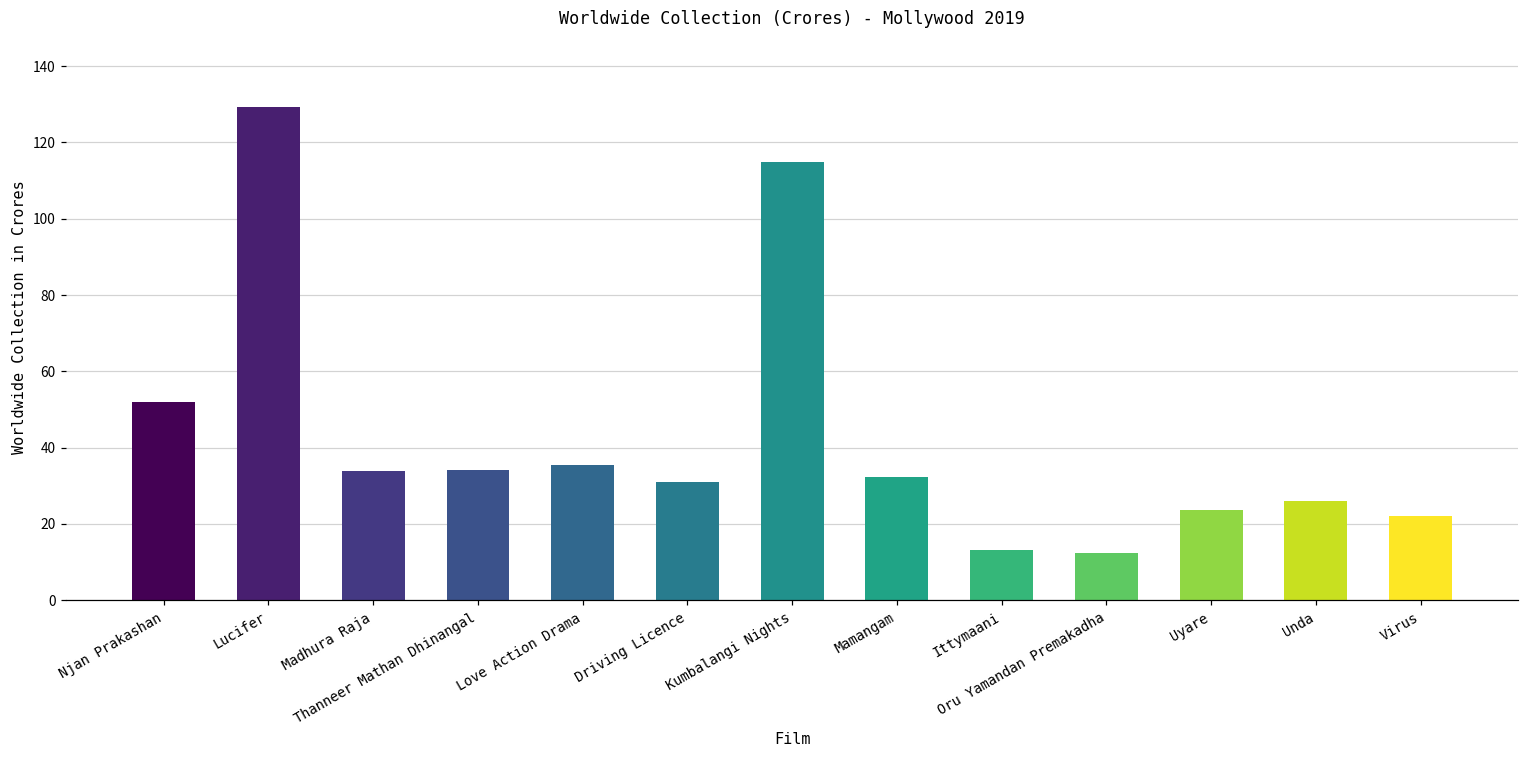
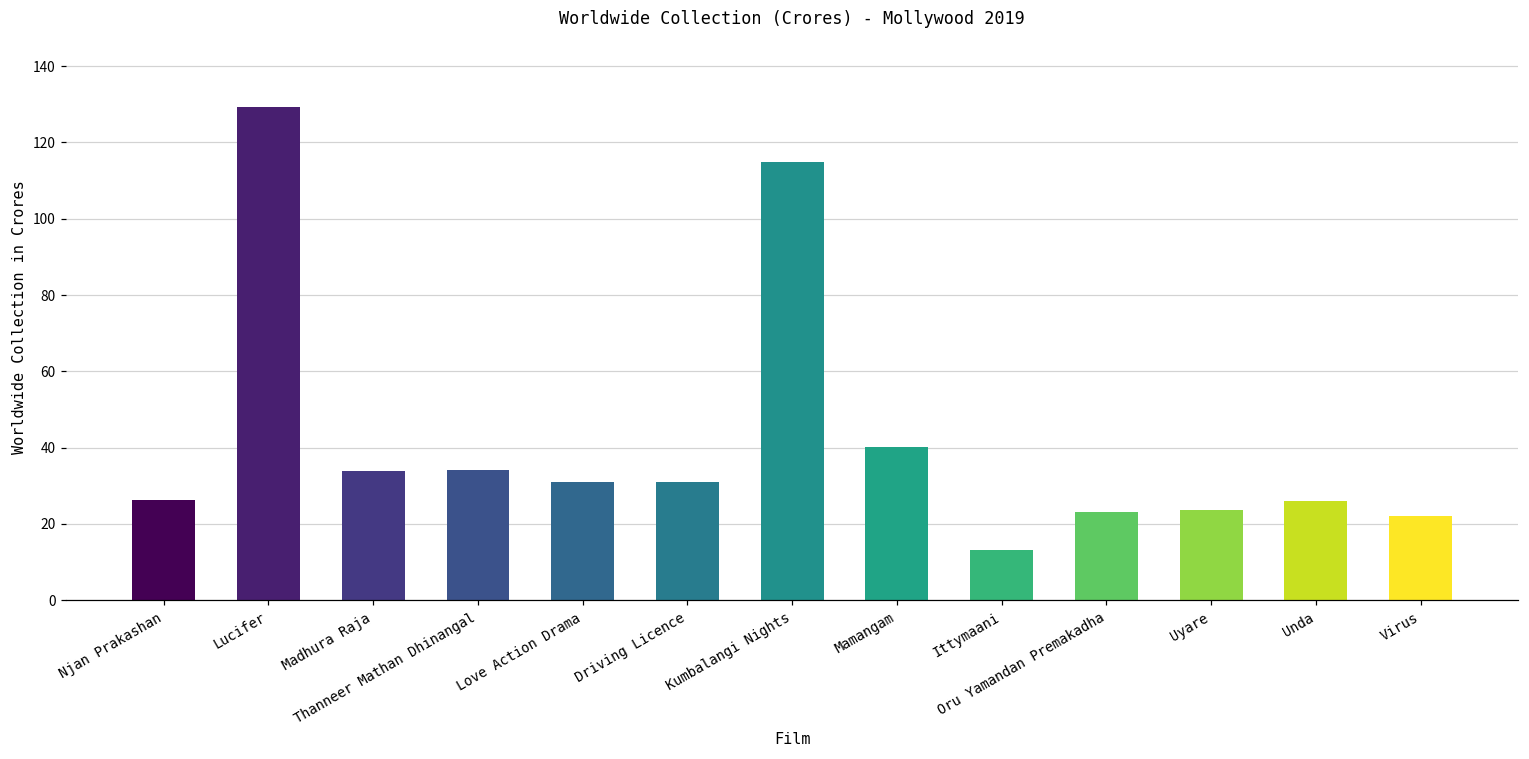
Njan Prakashan: 52 -> 26
Love Action Drama: 36 -> 31
Mamangam: 32 -> 40
Oru Yamandan Premakadha: 12 -> 23
